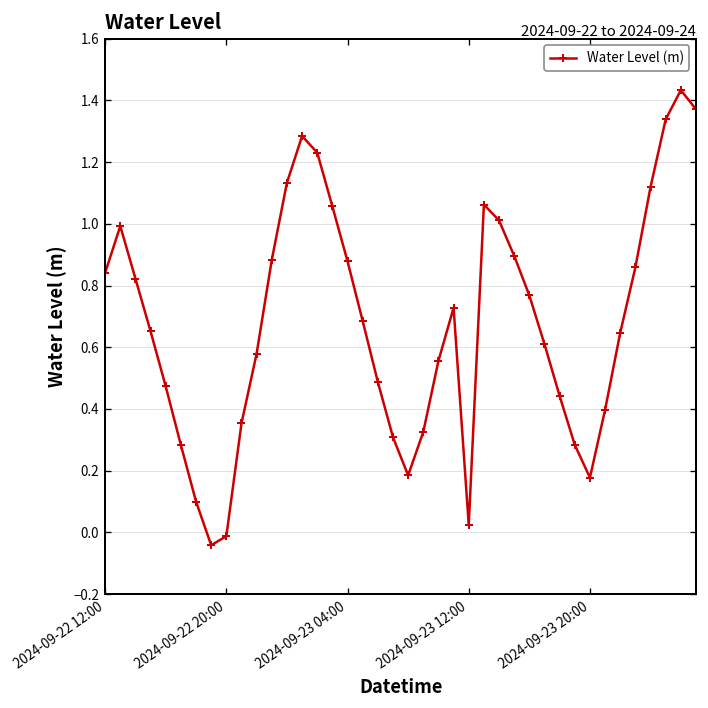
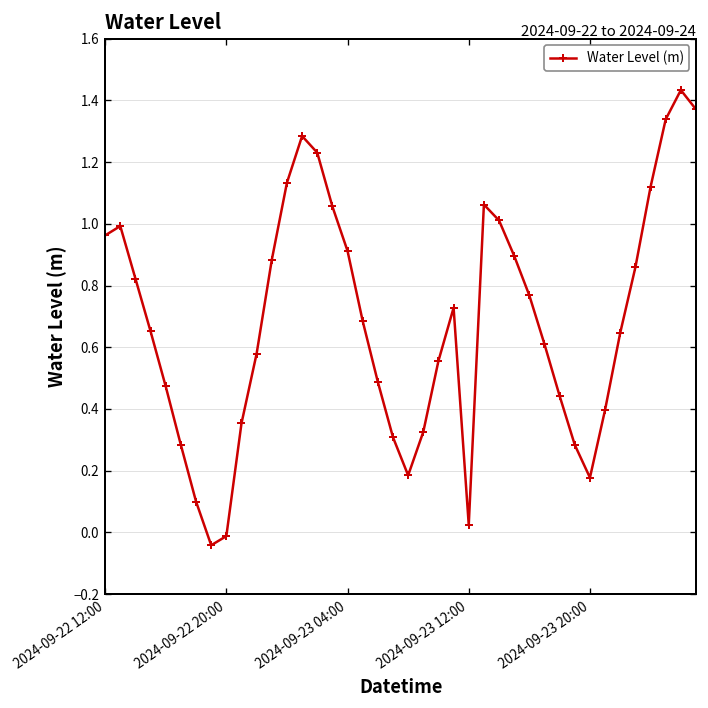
2024-09-22 12:00: 0.84 -> 0.96
2024-09-23 04:00: 0.88 -> 0.91
